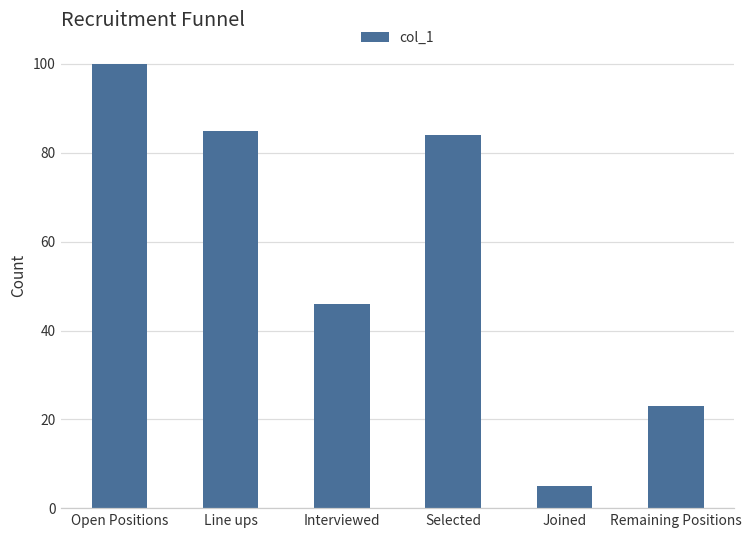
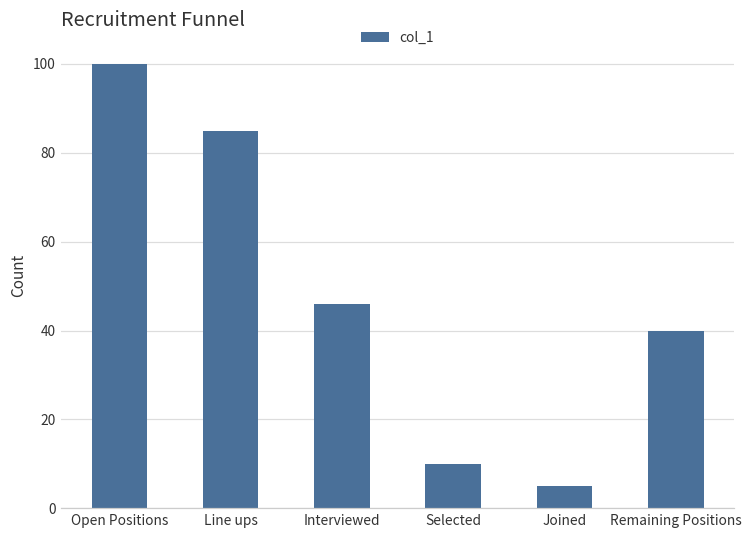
Selected: 84 -> 10
Remaining Positions: 23 -> 40
